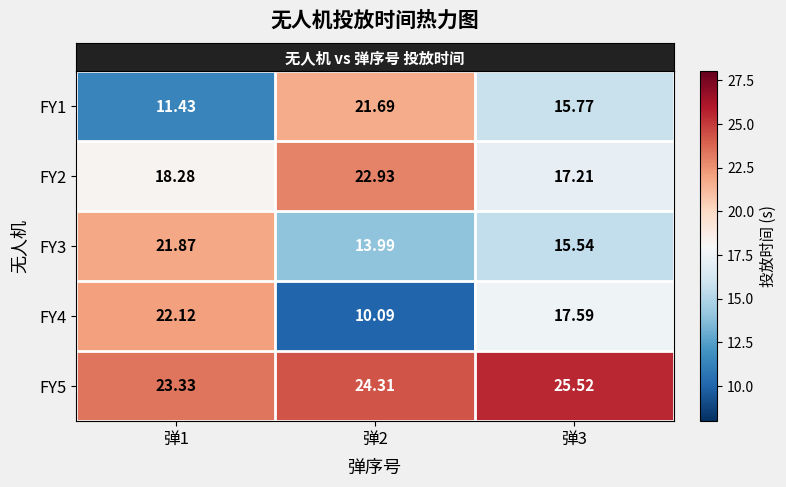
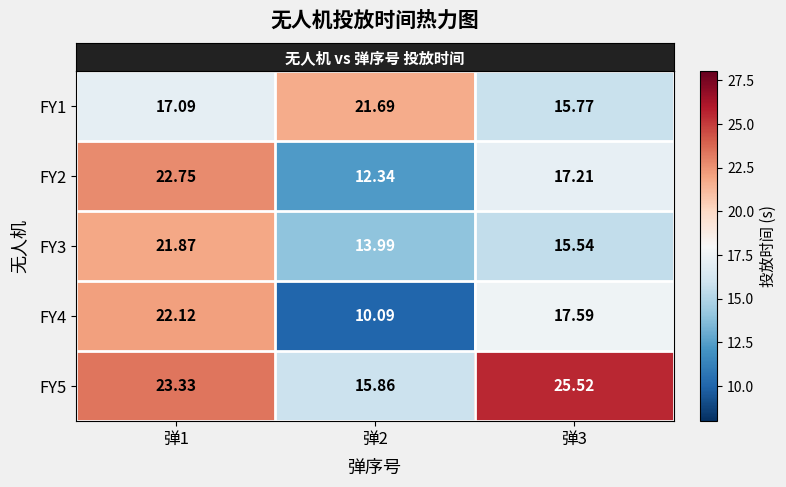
FY1, 弹1: 11.43 -> 17.09
FY2, 弹1: 18.28 -> 22.75
FY2, 弹2: 22.93 -> 12.34
FY5, 弹2: 24.31 -> 15.86
